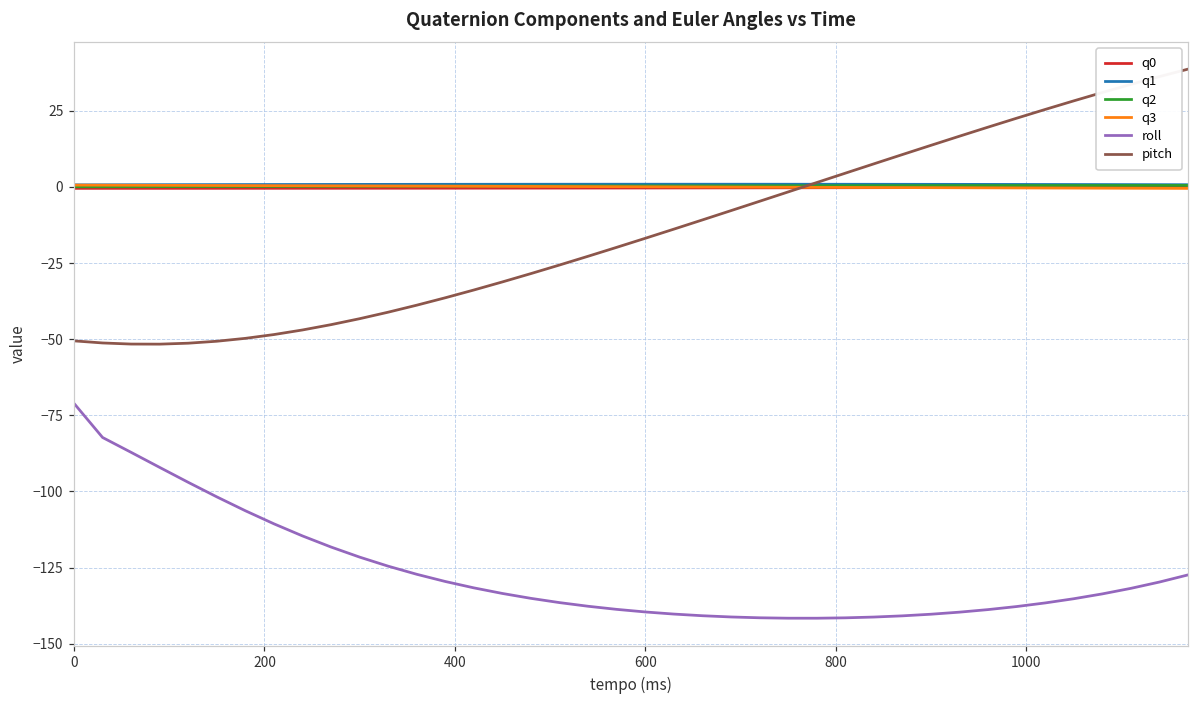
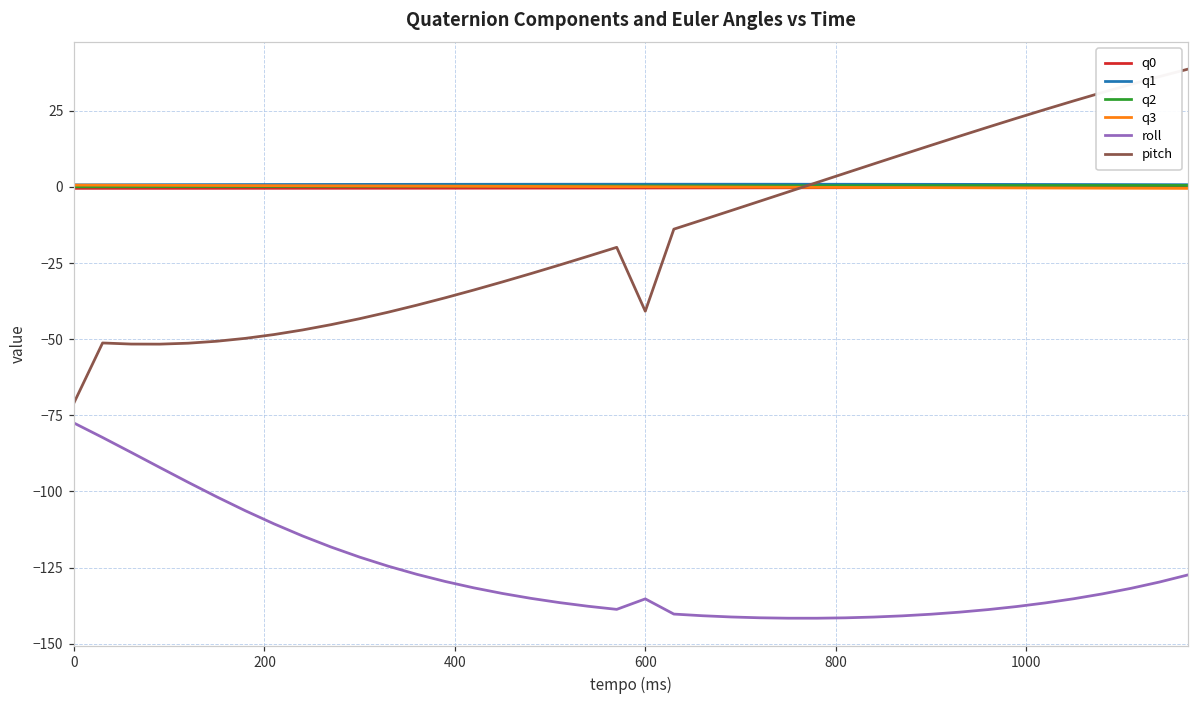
roll, 0: -71 -> -78
pitch, 0: -51 -> -71
roll, 600: -140 -> -135
pitch, 600: -17 -> -41
